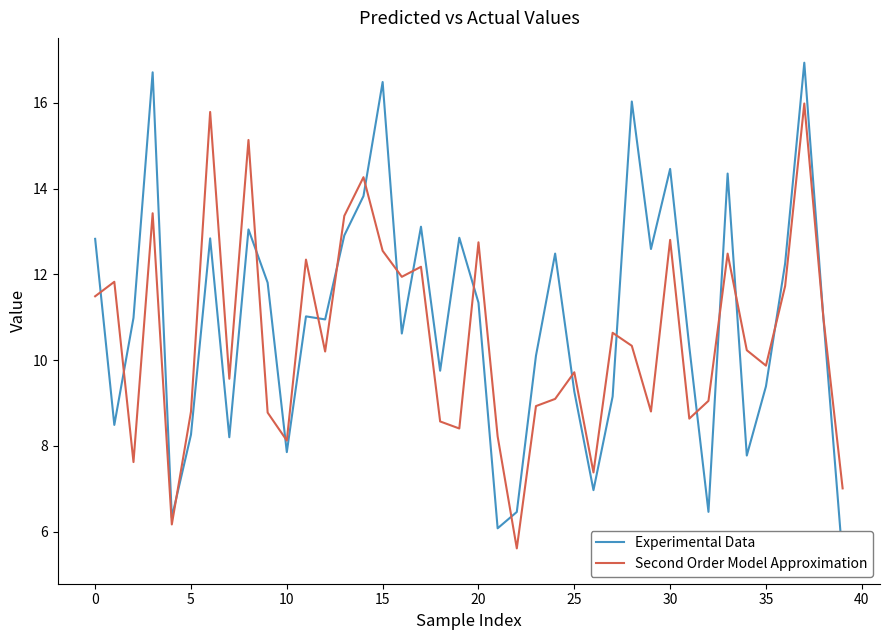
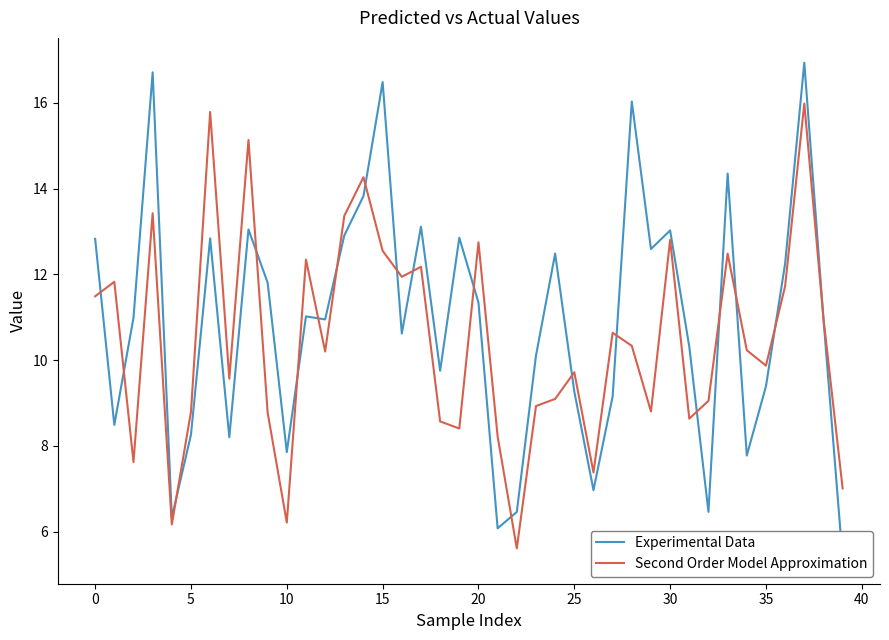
Second Order Model Approximation, 10: 8.1 -> 6.2
Experimental Data, 30: 14.5 -> 13.0
